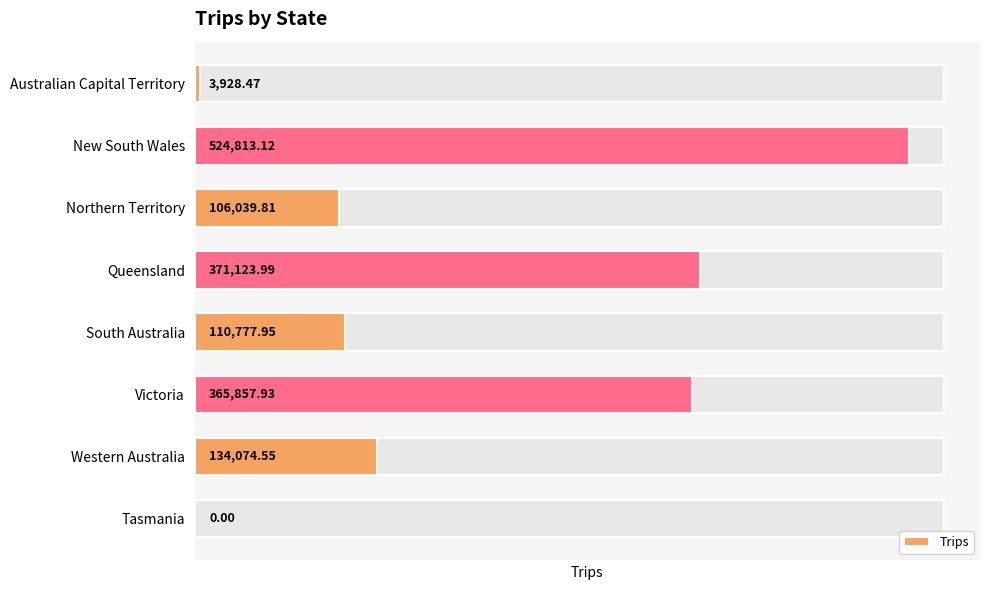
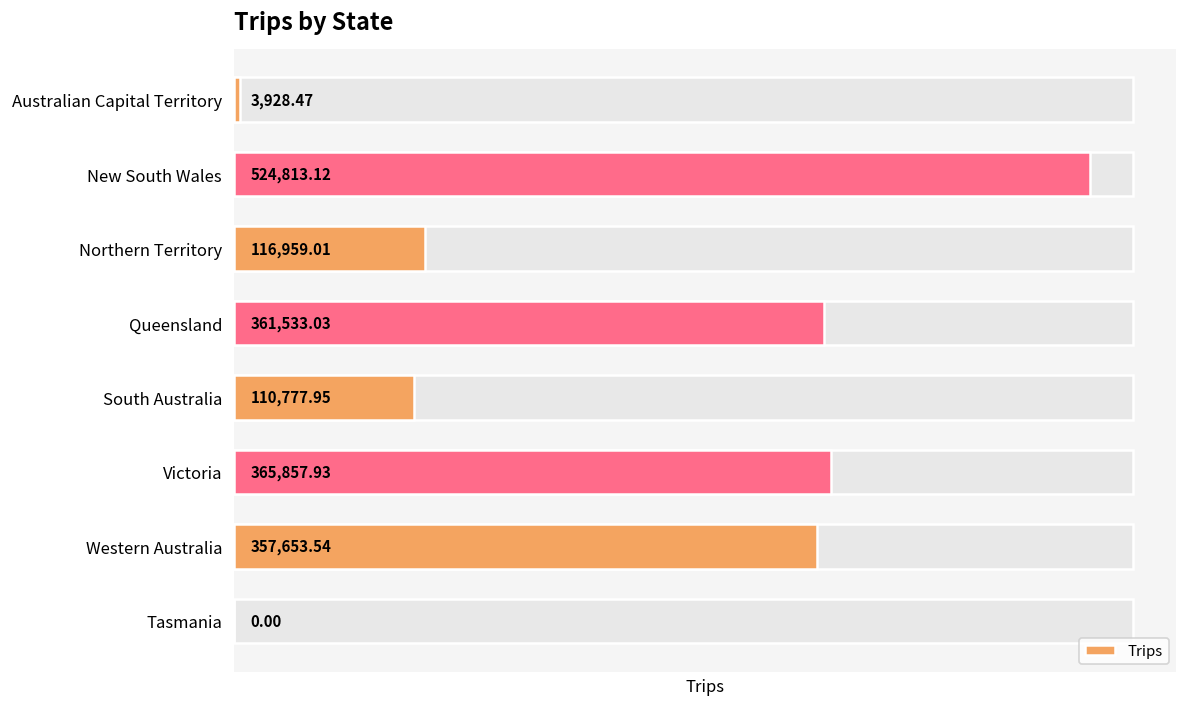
Trips, Northern Territory: 106,039.81 -> 116,959.01
Trips, Queensland: 371,123.99 -> 361,533.03
Trips, Western Australia: 134,074.55 -> 357,653.54
